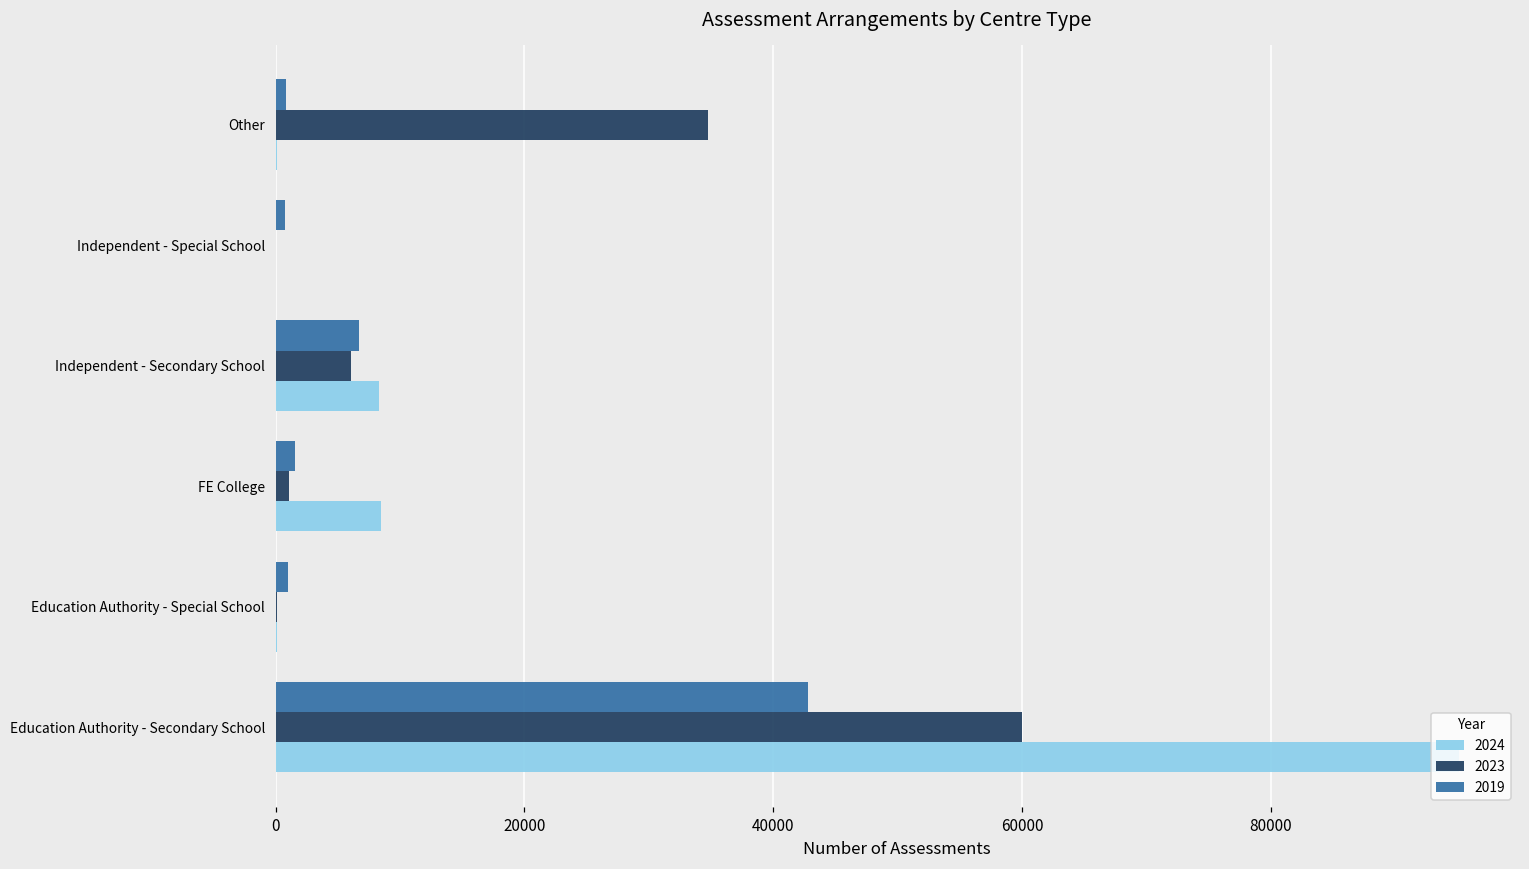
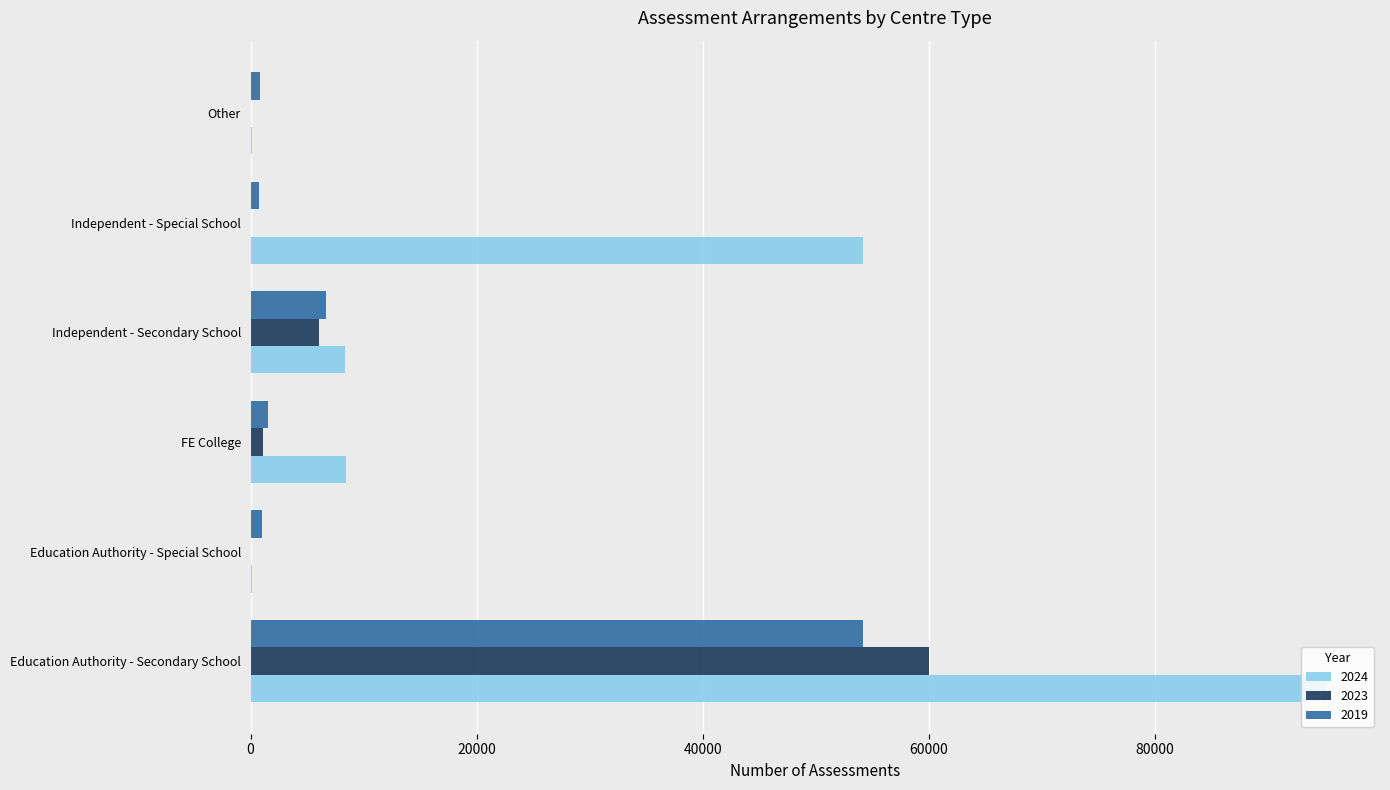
2023, Other: 34800 -> 100
2024, Independent - Special School: 100 -> 54200
2019, Education Authority - Secondary School: 42800 -> 54200
